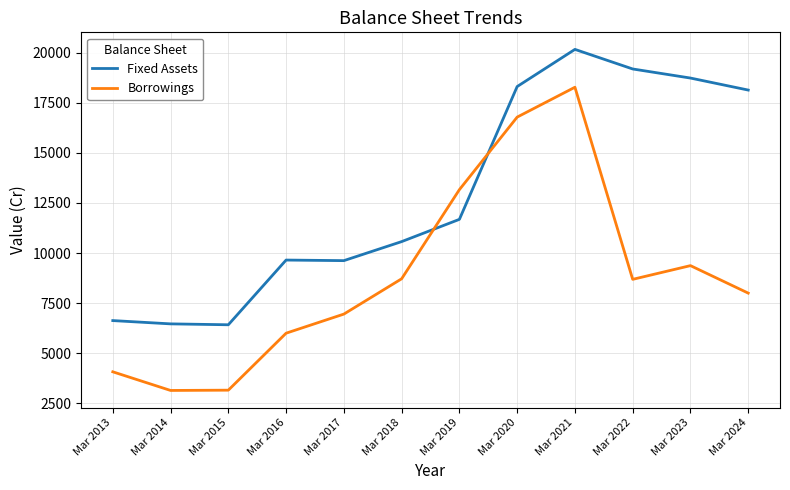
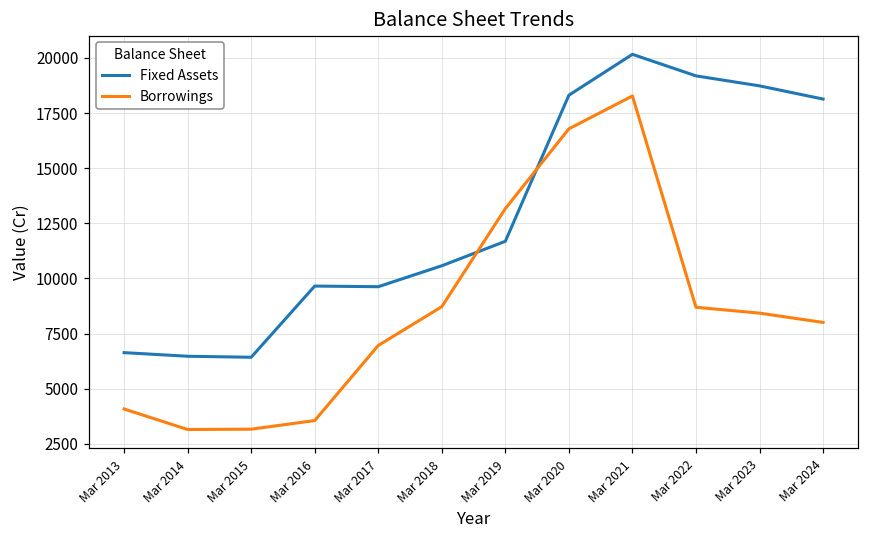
Borrowings, Mar 2016: 6000 -> 3600
Borrowings, Mar 2023: 9400 -> 8400
